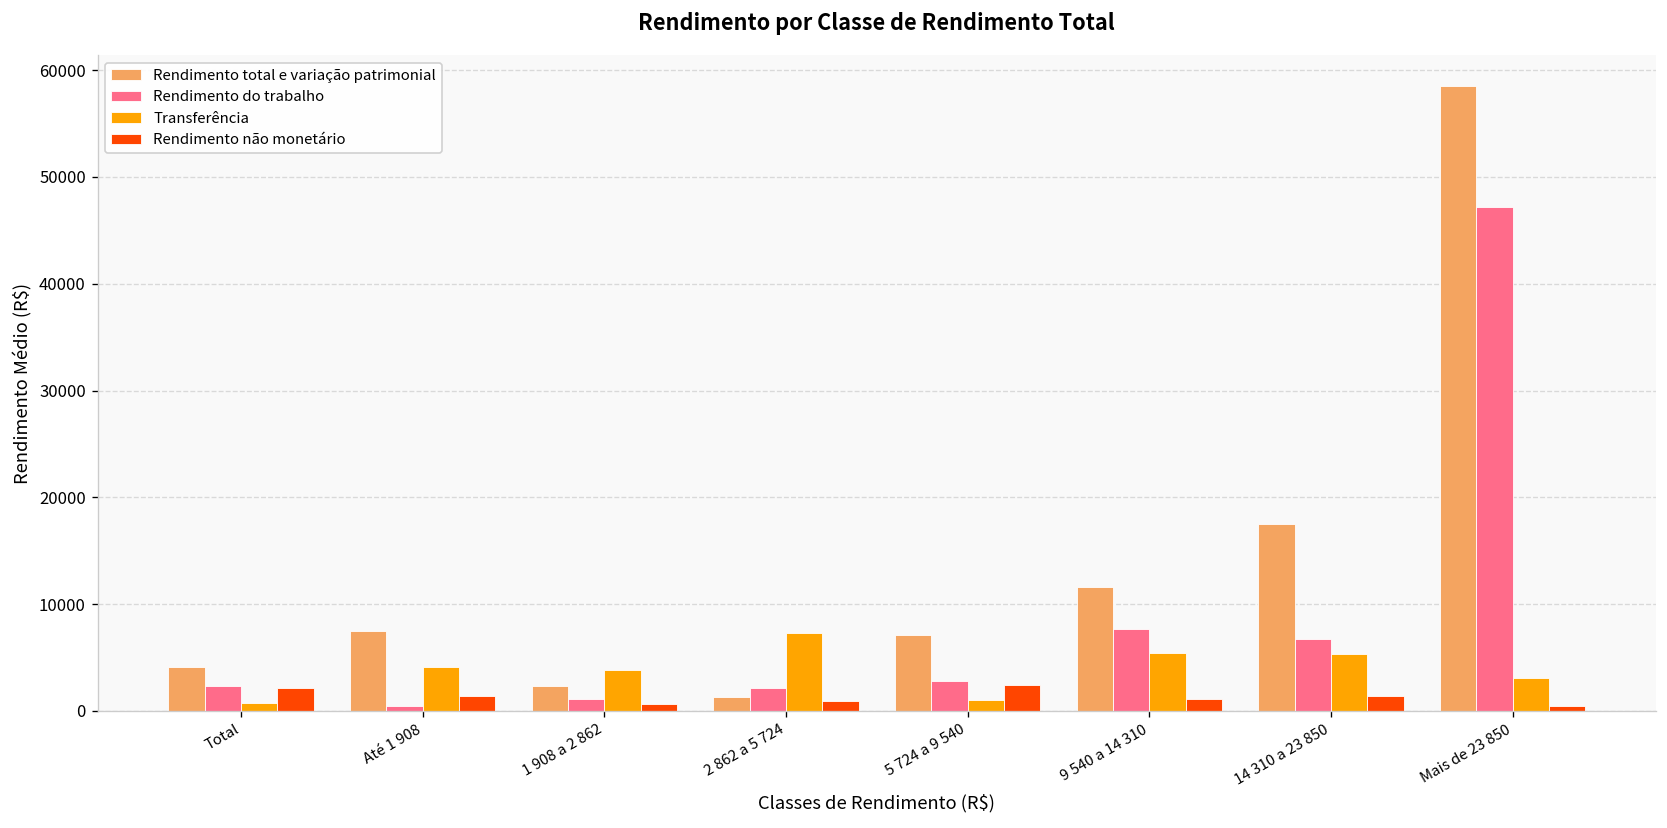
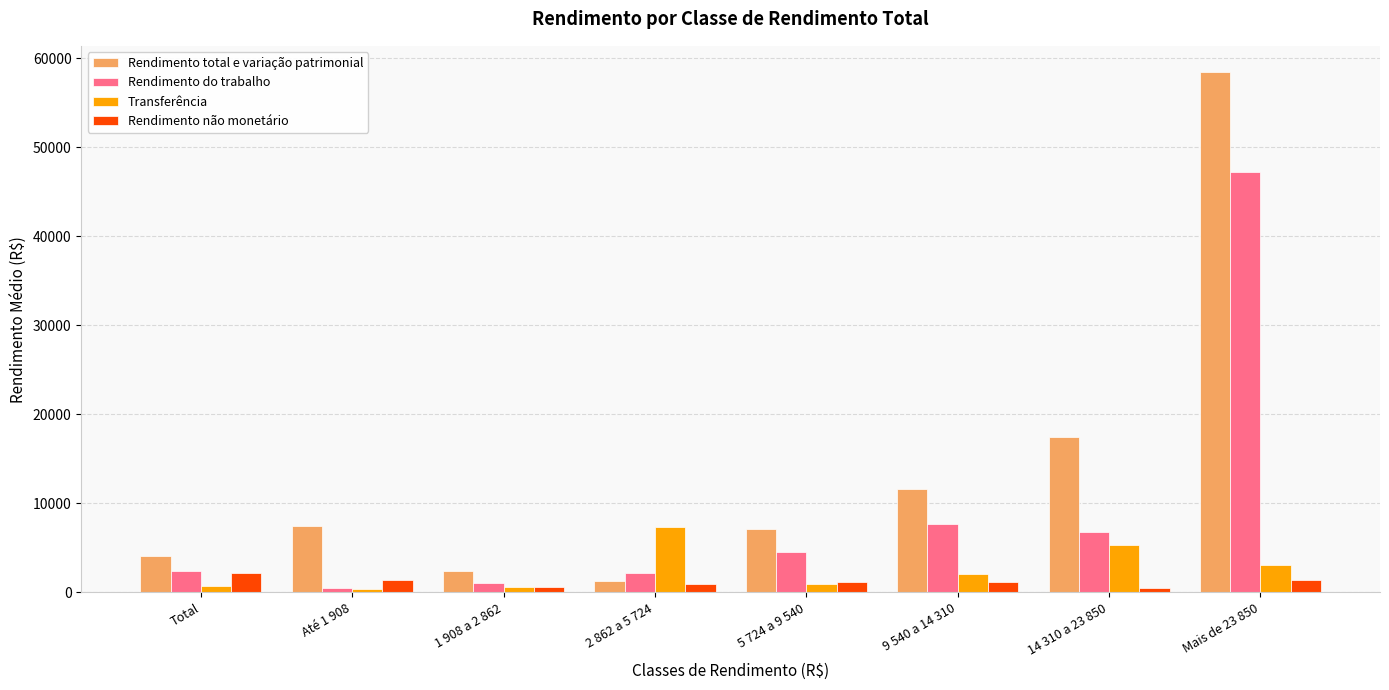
Transferência, Até 1 908: 4000 -> 0
Transferência, 1 908 a 2 862: 4000 -> 1000
Rendimento do trabalho, 5 724 a 9 540: 3000 -> 5000
Rendimento não monetário, 5 724 a 9 540: 2000 -> 1000
Transferência, 9 540 a 14 310: 5000 -> 2000
Rendimento não monetário, 14 310 a 23 850: 1000 -> 0
Rendimento não monetário, Mais de 23 850: 0 -> 1000
